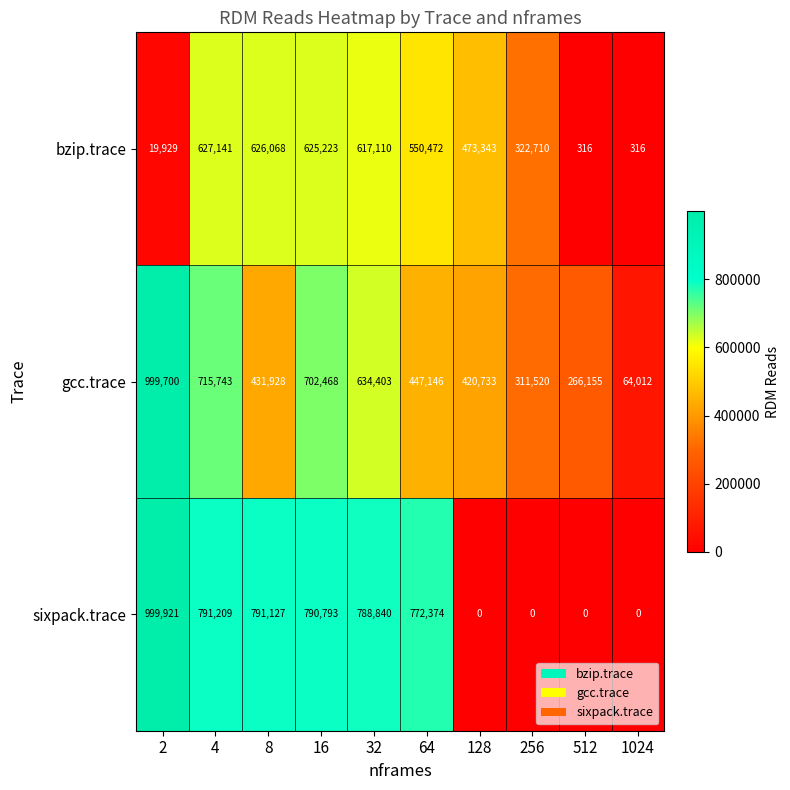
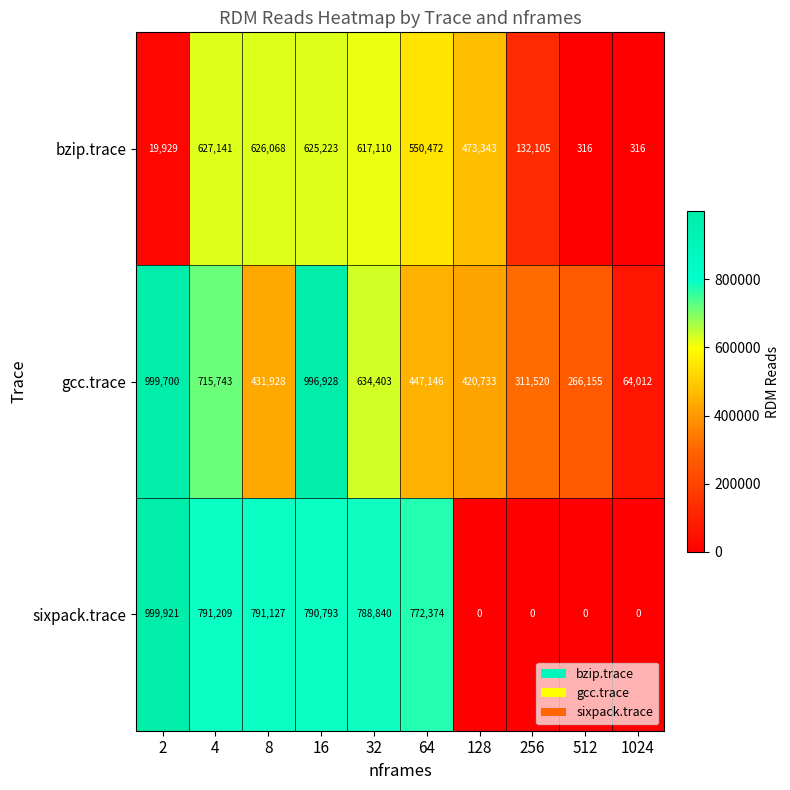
bzip.trace, 256: 322,710 -> 132,105
gcc.trace, 16: 702,468 -> 996,928
